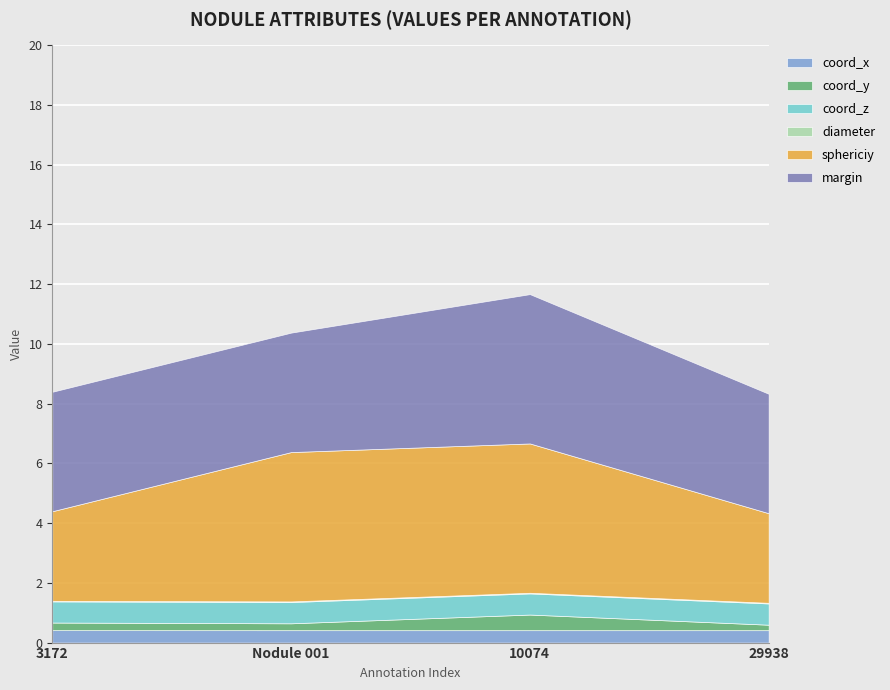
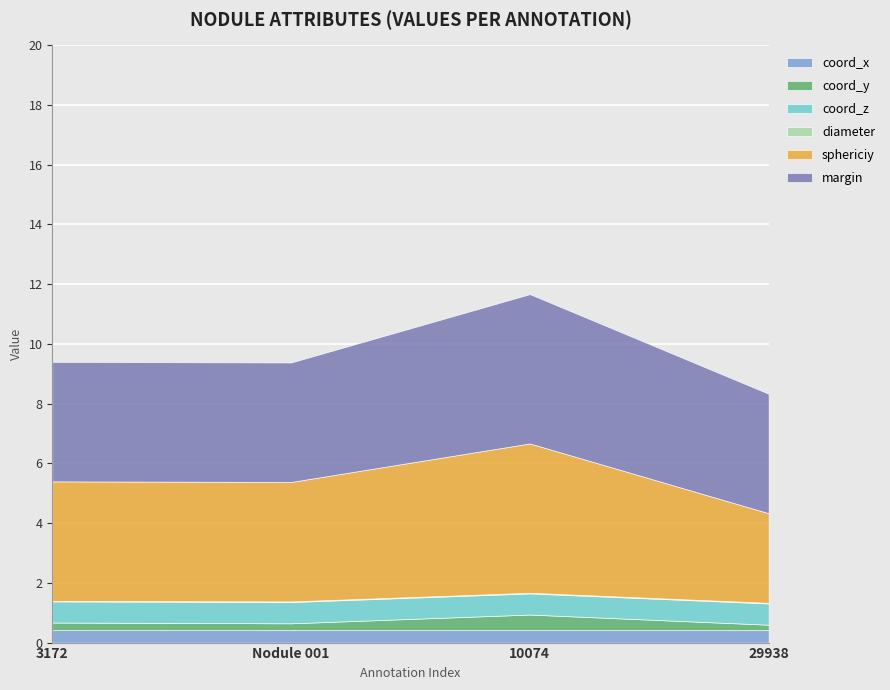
sphericiy, 3172: 3 -> 4
sphericiy, Nodule 001: 5 -> 4
